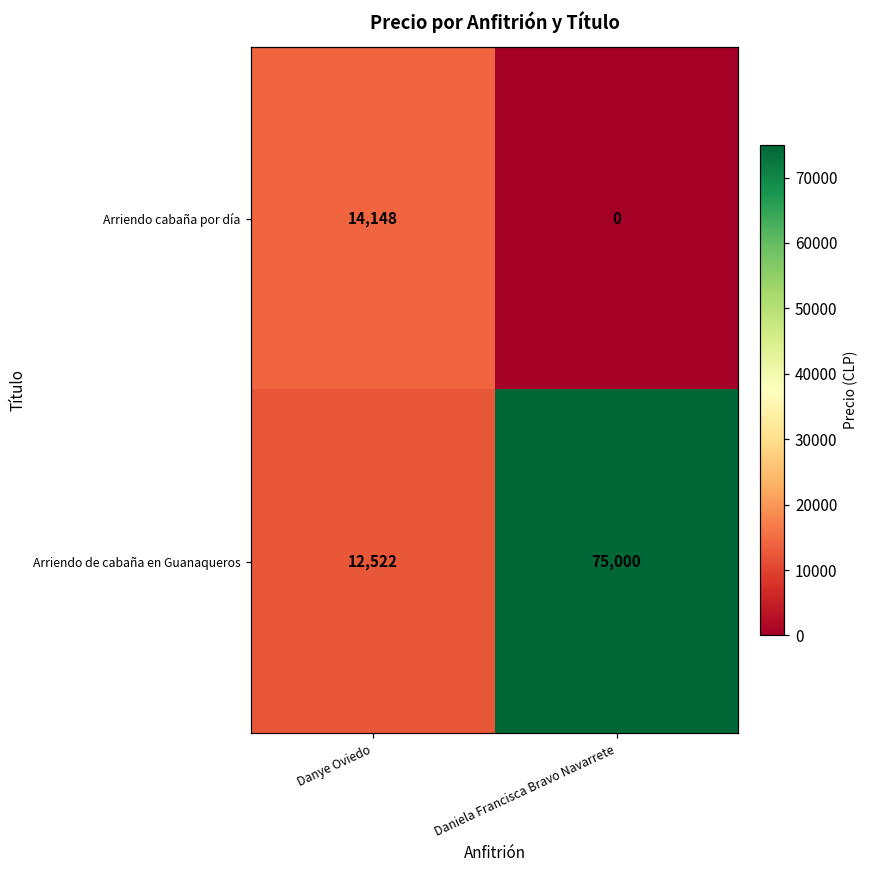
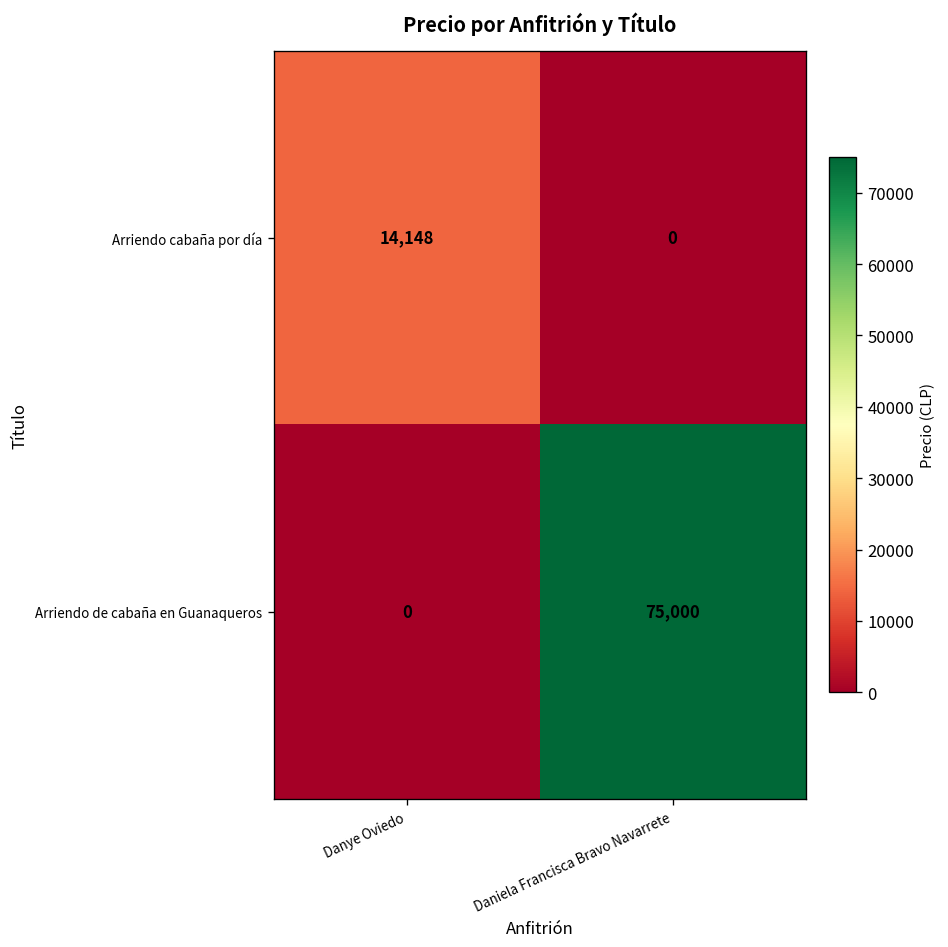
Arriendo de cabaña en Guanaqueros, Danye Oviedo: 12,522 -> 0
